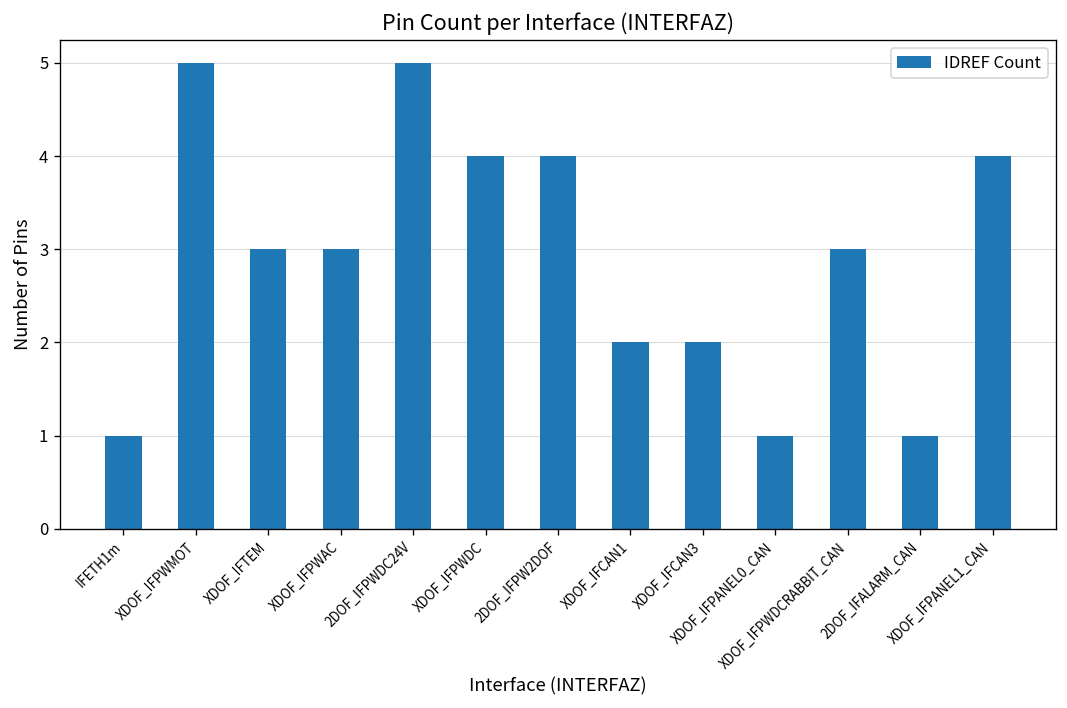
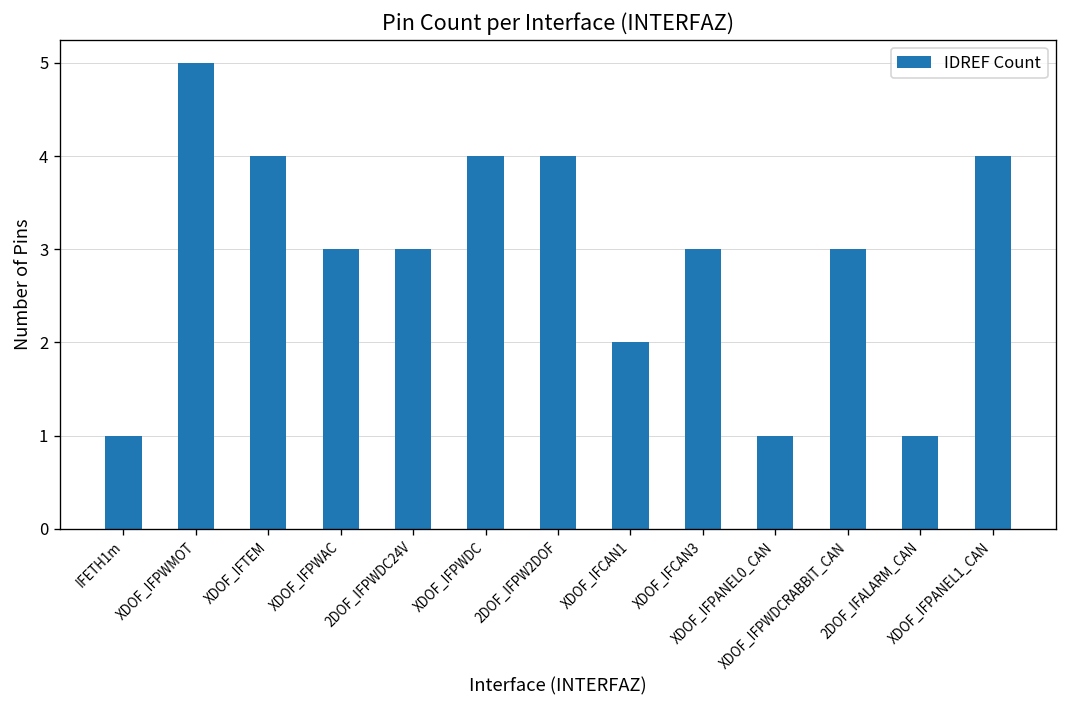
XDOF_IFTEM: 3 -> 4
2DOF_IFPWDC24V: 5 -> 3
XDOF_IFCAN3: 2 -> 3
